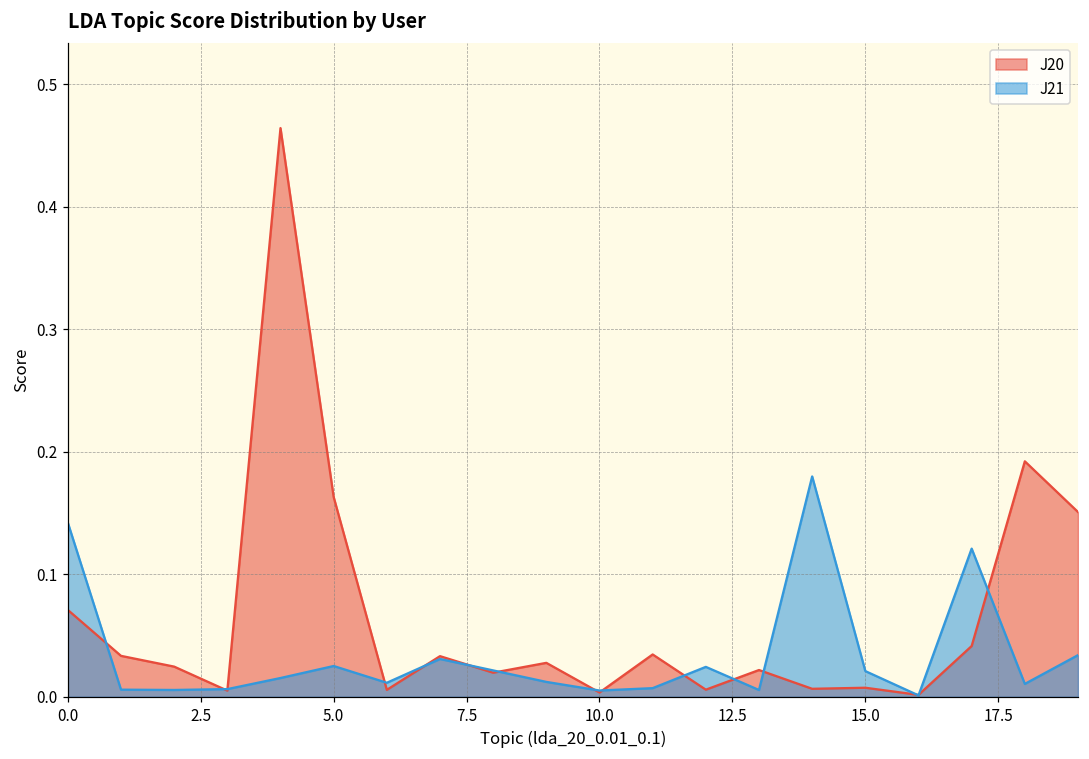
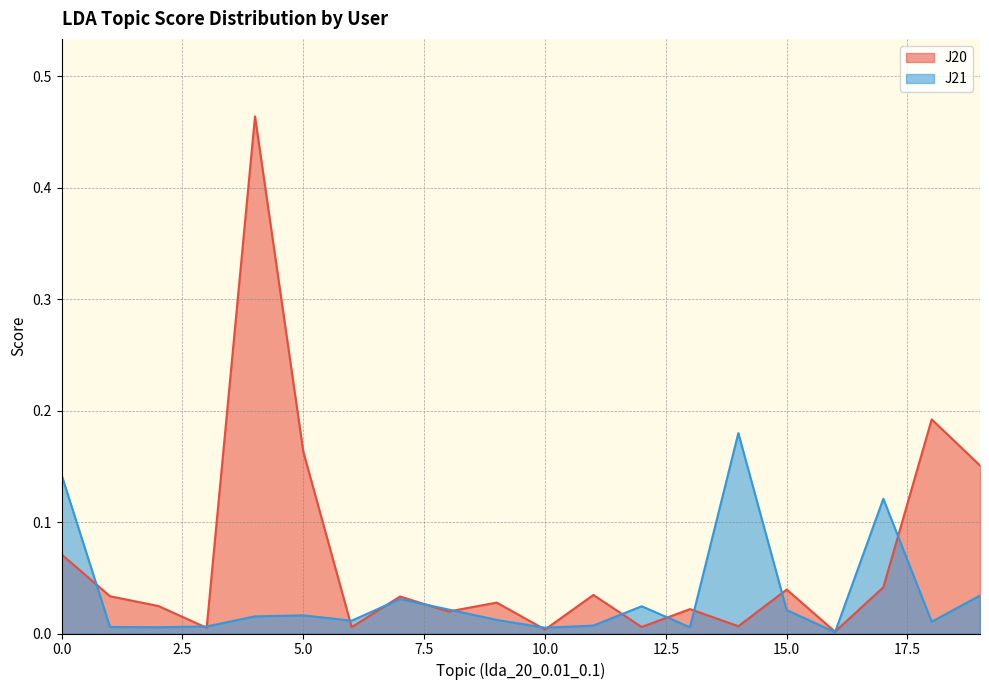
J21, 5.0: 0.025 -> 0.016
J20, 15.0: 0.007 -> 0.039
